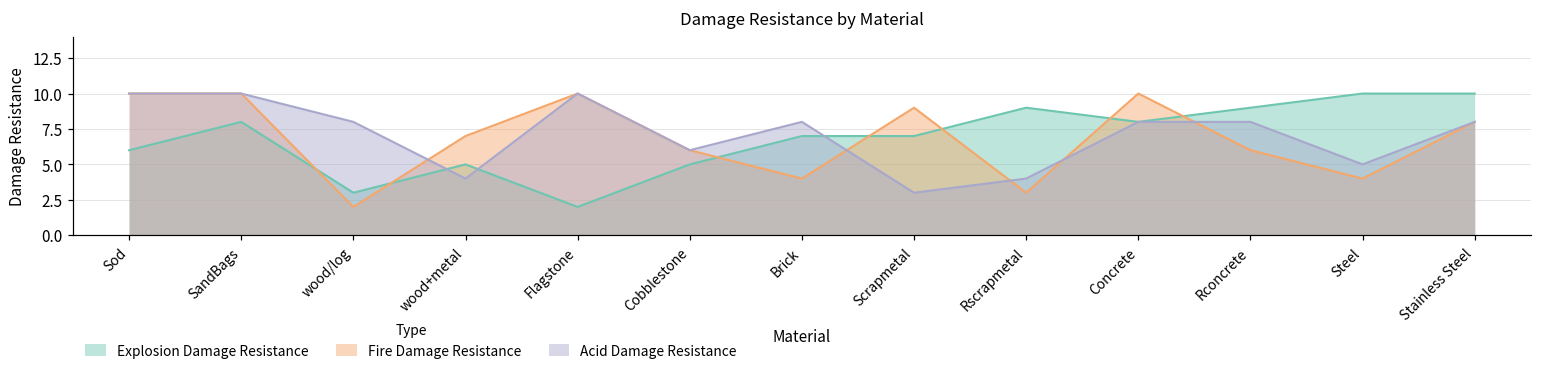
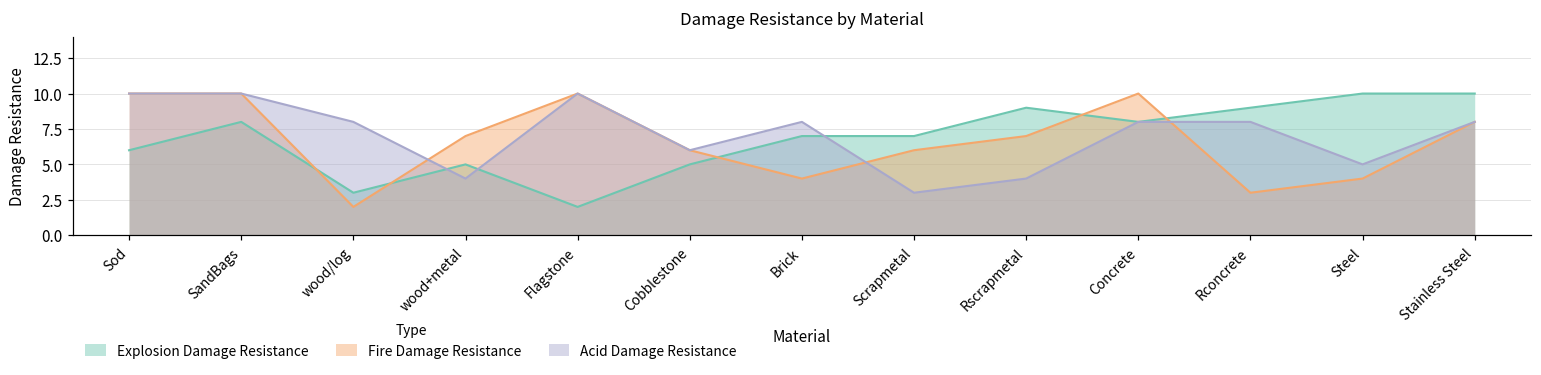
Fire Damage Resistance, Scrapmetal: 9 -> 6
Fire Damage Resistance, Rscrapmetal: 3 -> 7
Fire Damage Resistance, Rconcrete: 6 -> 3
